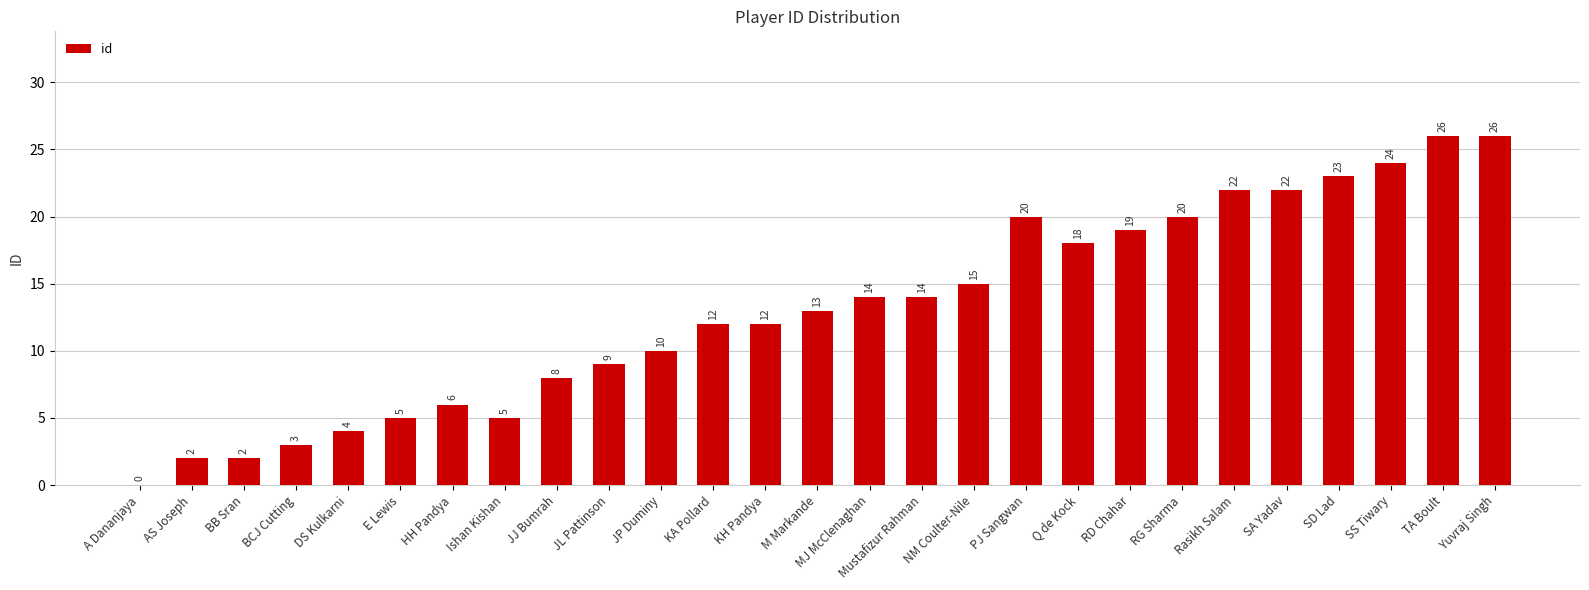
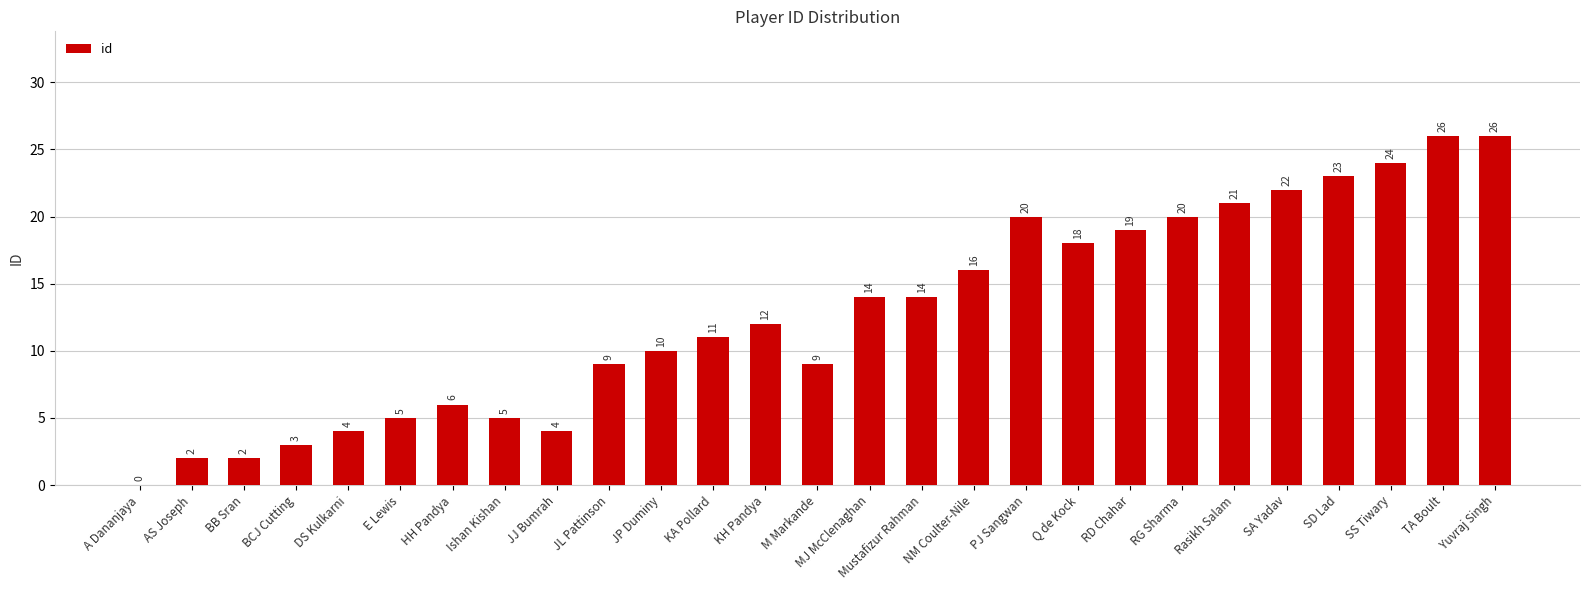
JJ Bumrah: 8 -> 4
KA Pollard: 12 -> 11
M Markande: 13 -> 9
NM Coulter-Nile: 15 -> 16
Rasikh Salam: 22 -> 21
